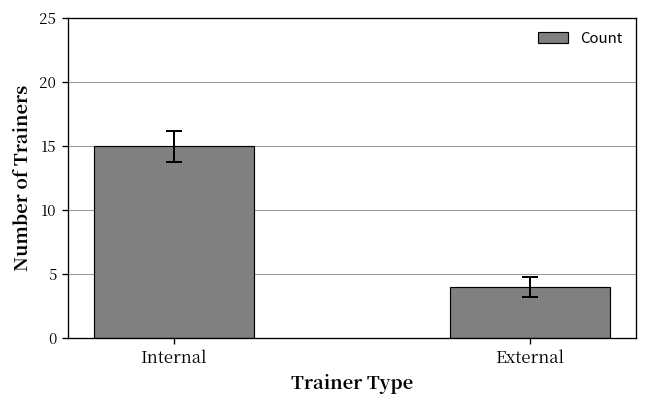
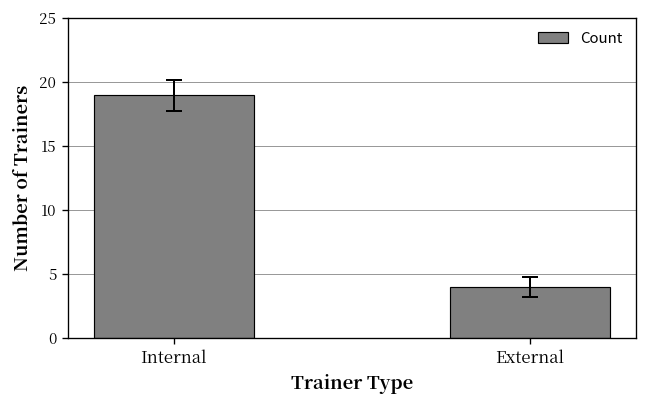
Count, Internal: 15 -> 19
